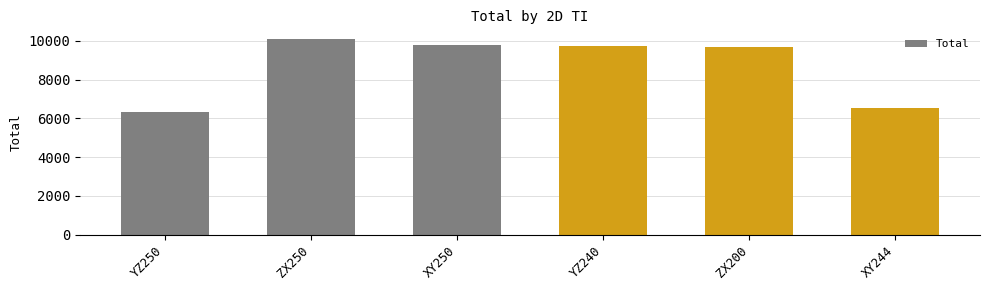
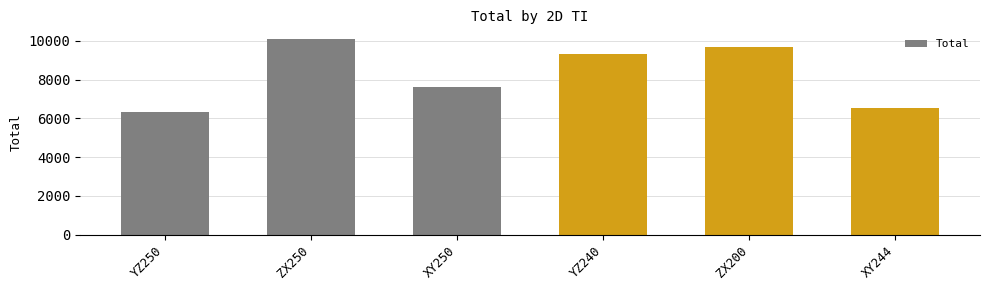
XY250: 9800 -> 7600
YZ240: 9700 -> 9300
